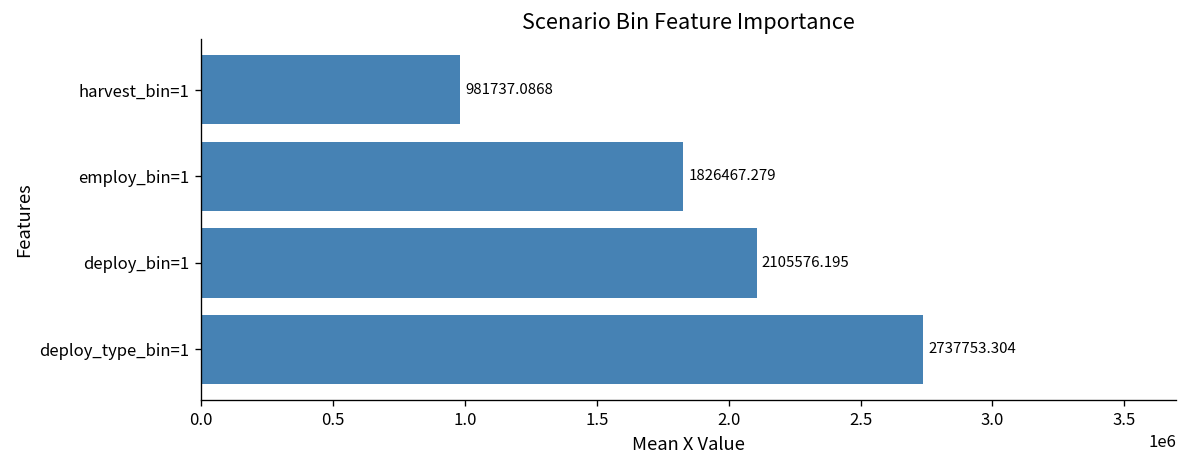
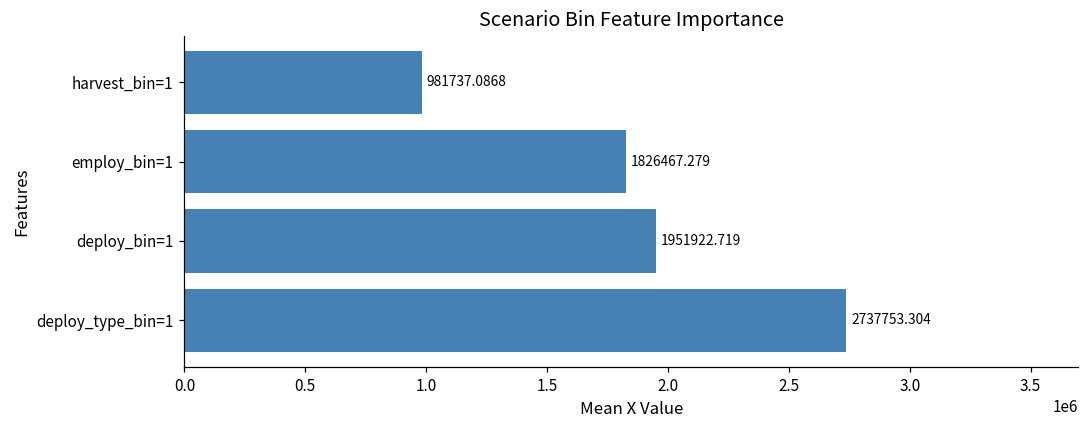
deploy_bin=1: 2105576.195 -> 1951922.719
